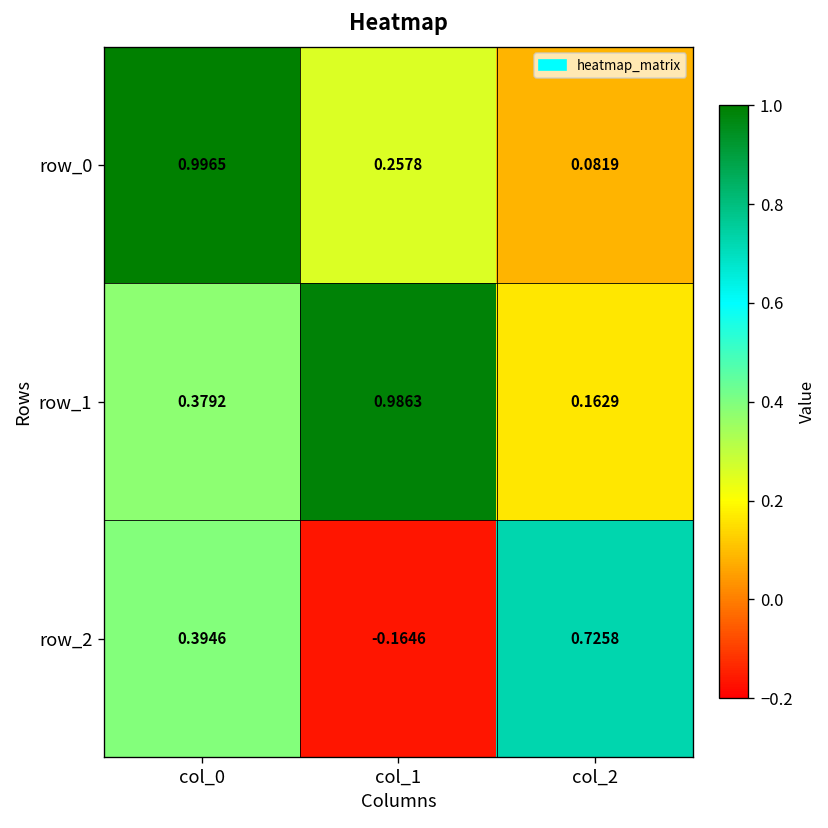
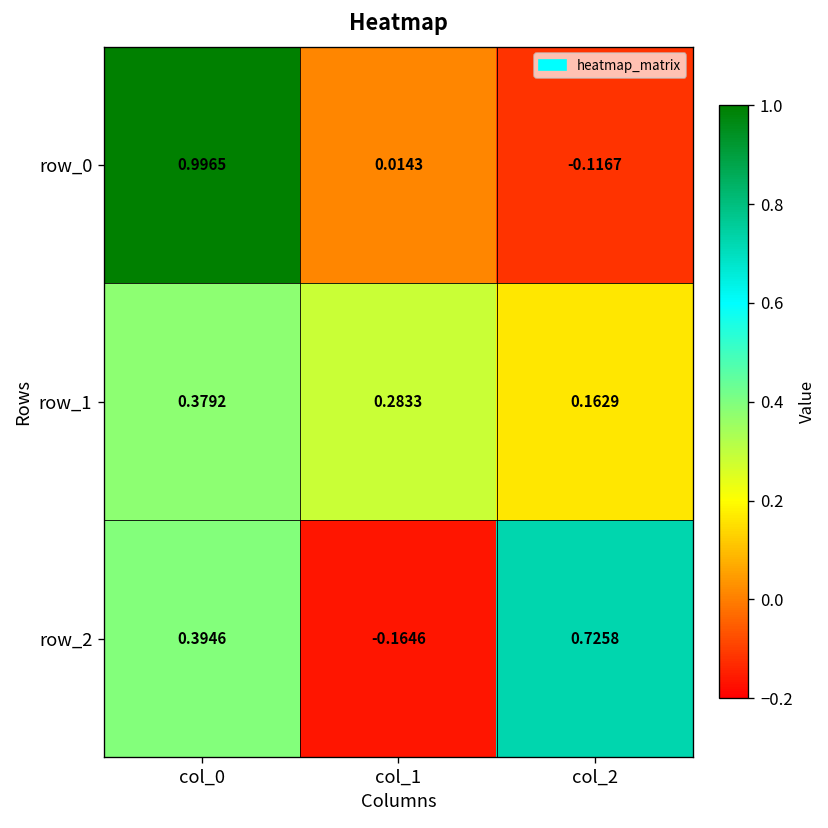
row_0, col_1: 0.2578 -> 0.0143
row_0, col_2: 0.0819 -> -0.1167
row_1, col_1: 0.9863 -> 0.2833
